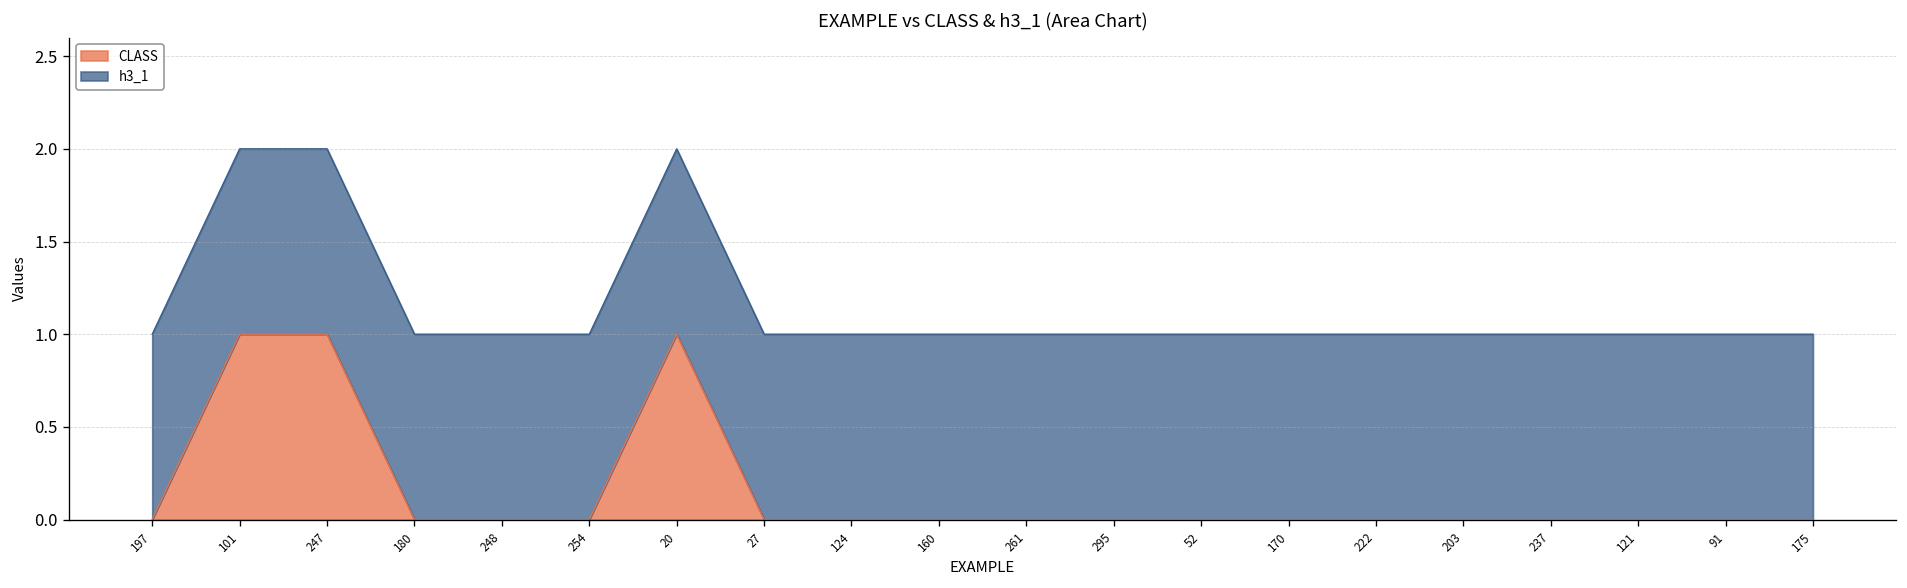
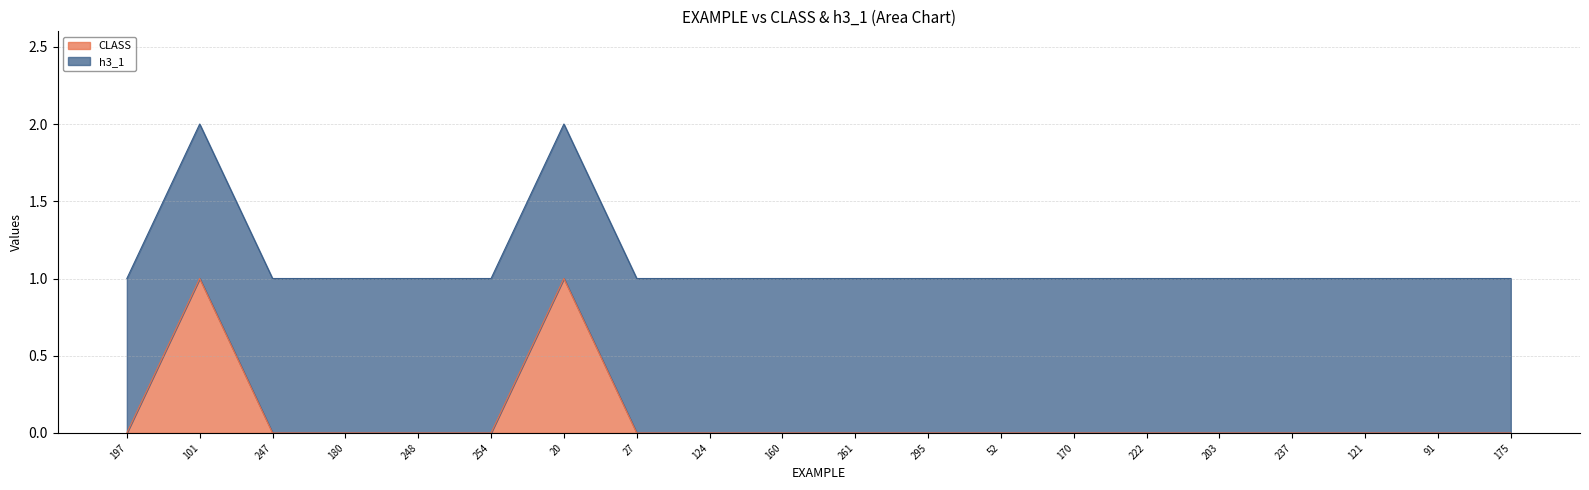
CLASS, 247: 1 -> 0
